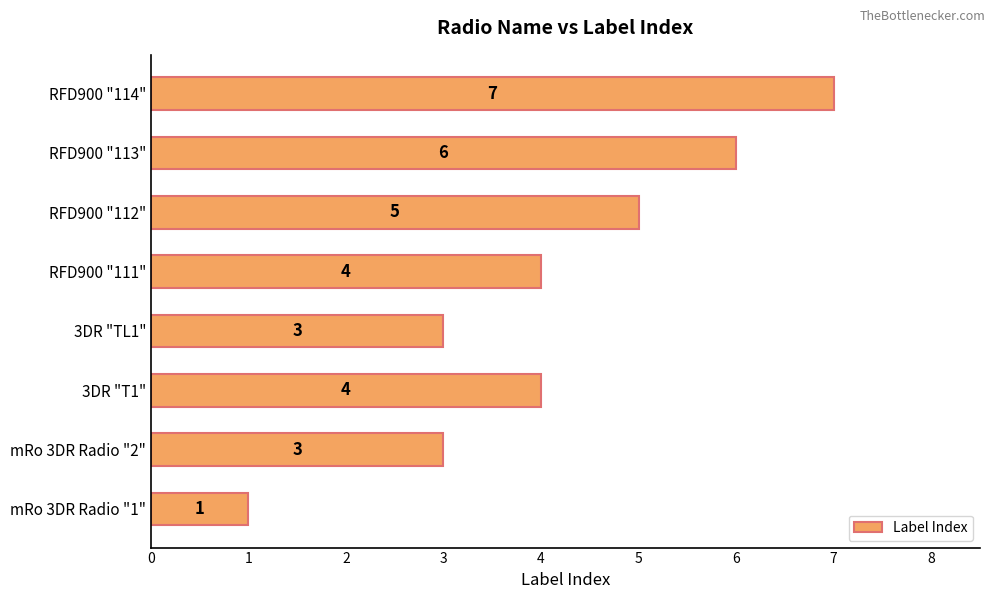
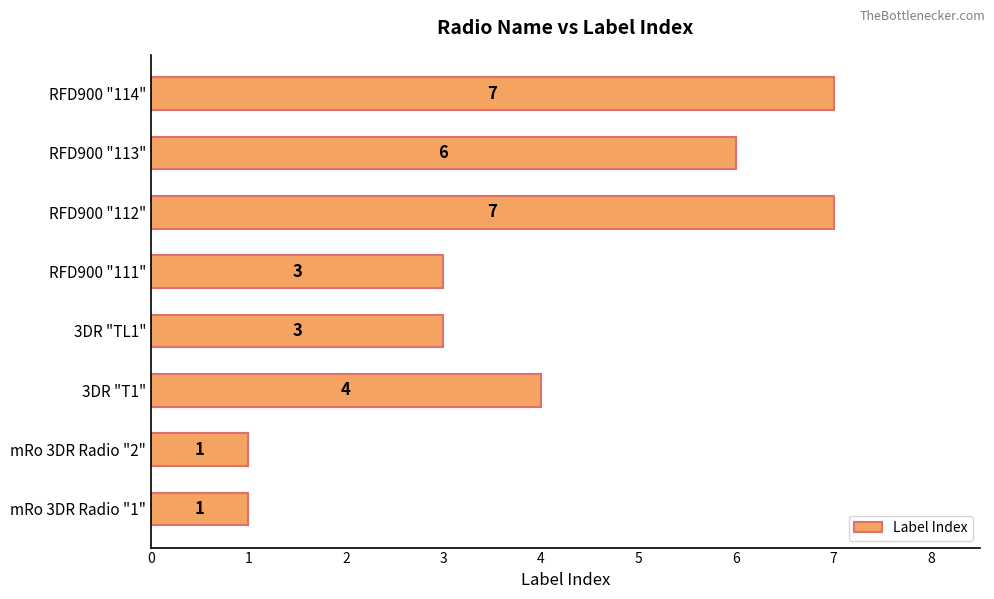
RFD900 "112": 5 -> 7
RFD900 "111": 4 -> 3
mRo 3DR Radio "2": 3 -> 1
